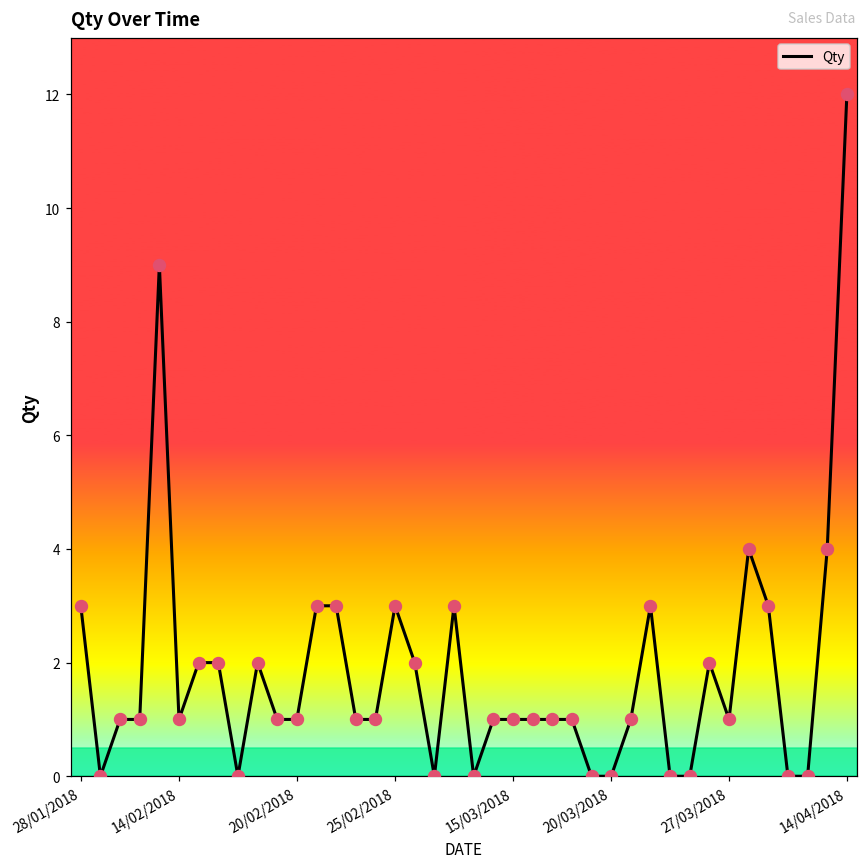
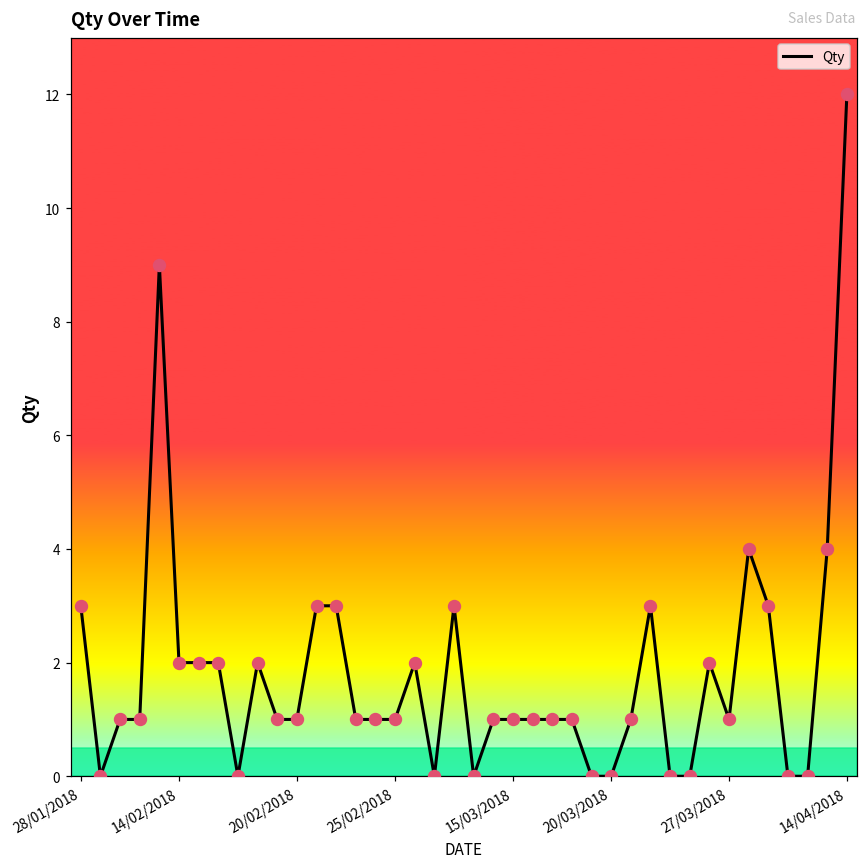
14/02/2018: 1 -> 2
25/02/2018: 3 -> 1
